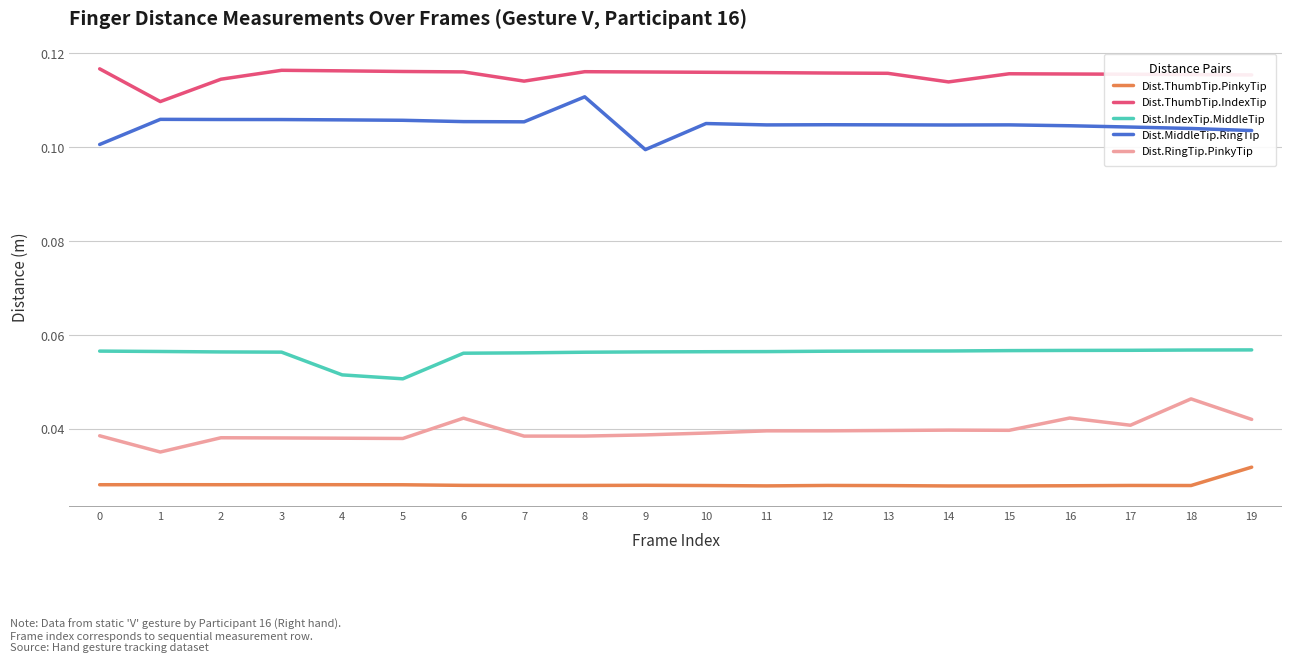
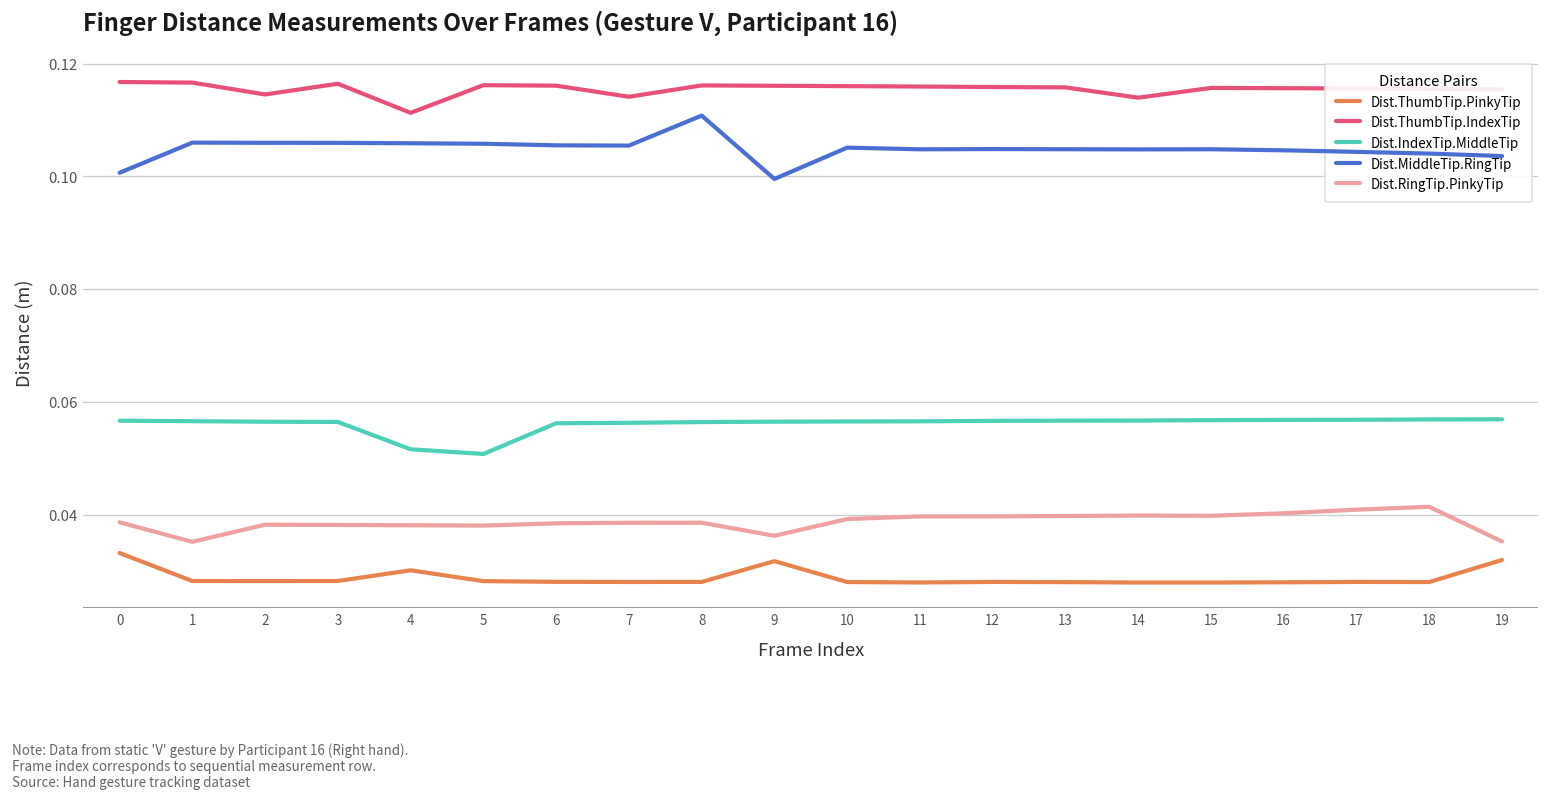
Dist.ThumbTip.PinkyTip, 0: 0.028 -> 0.033
Dist.ThumbTip.IndexTip, 1: 0.110 -> 0.117
Dist.ThumbTip.PinkyTip, 4: 0.028 -> 0.030
Dist.ThumbTip.IndexTip, 4: 0.116 -> 0.111
Dist.RingTip.PinkyTip, 6: 0.042 -> 0.038
Dist.ThumbTip.PinkyTip, 9: 0.028 -> 0.032
Dist.RingTip.PinkyTip, 9: 0.039 -> 0.036
Dist.RingTip.PinkyTip, 16: 0.042 -> 0.040
Dist.RingTip.PinkyTip, 18: 0.046 -> 0.041
Dist.RingTip.PinkyTip, 19: 0.042 -> 0.035
